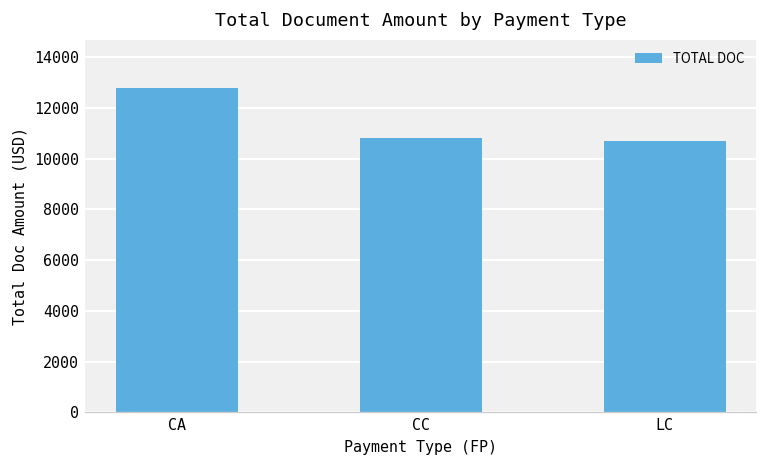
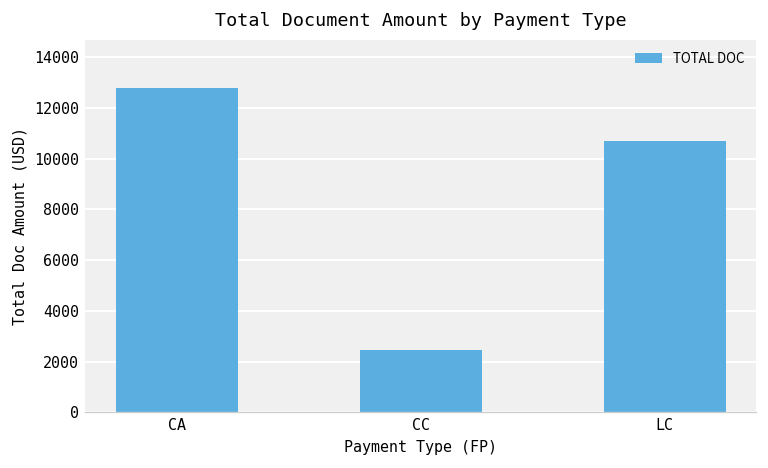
CC: 10800 -> 2400
